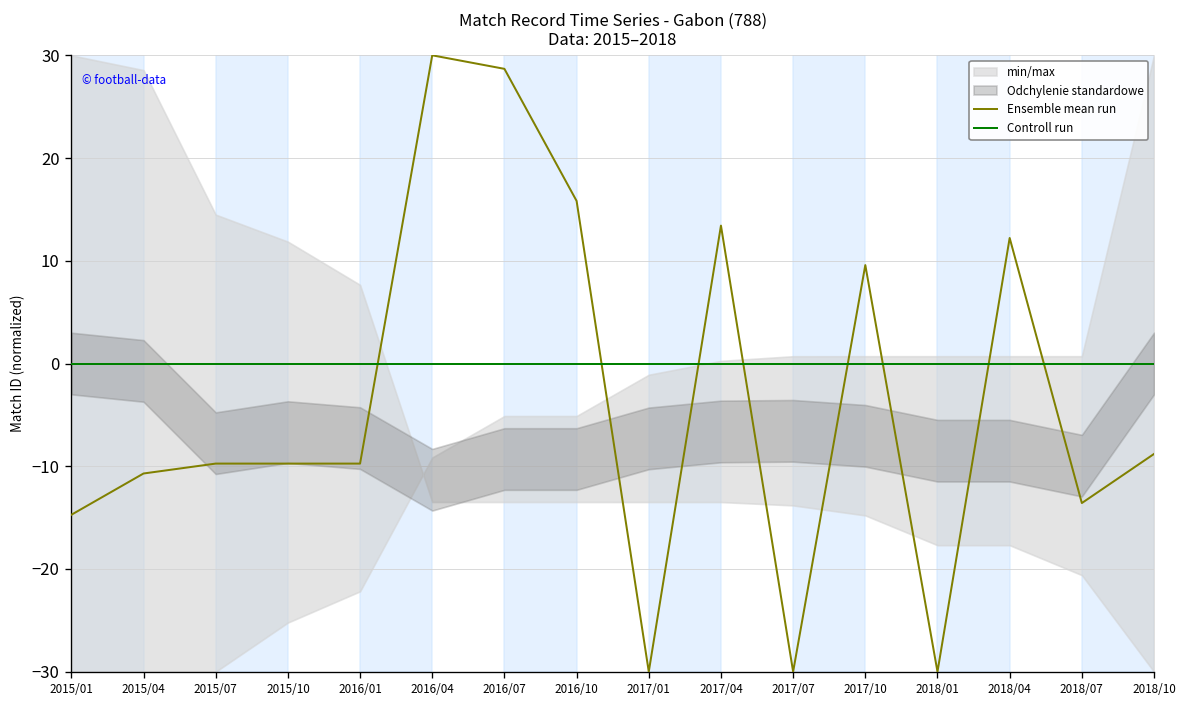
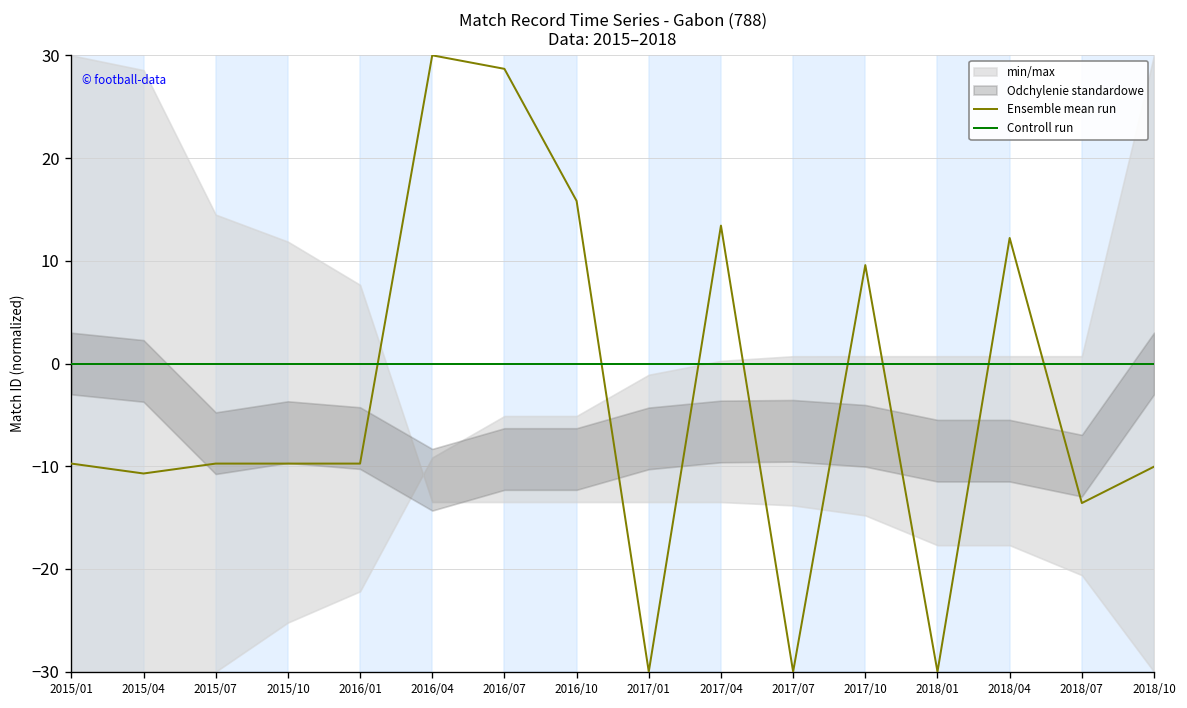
Ensemble mean run, 2015/01: -15 -> -10
Ensemble mean run, 2018/10: -9 -> -10
